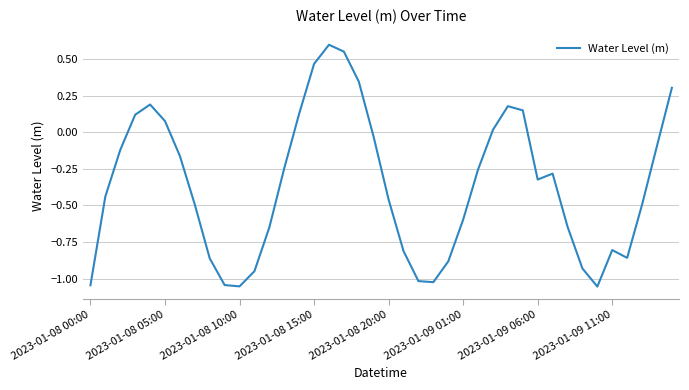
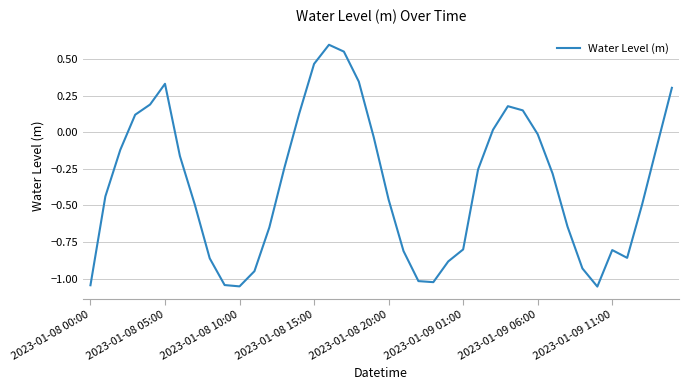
2023-01-08 05:00: 0.08 -> 0.33
2023-01-09 01:00: -0.60 -> -0.80
2023-01-09 06:00: -0.32 -> -0.01
